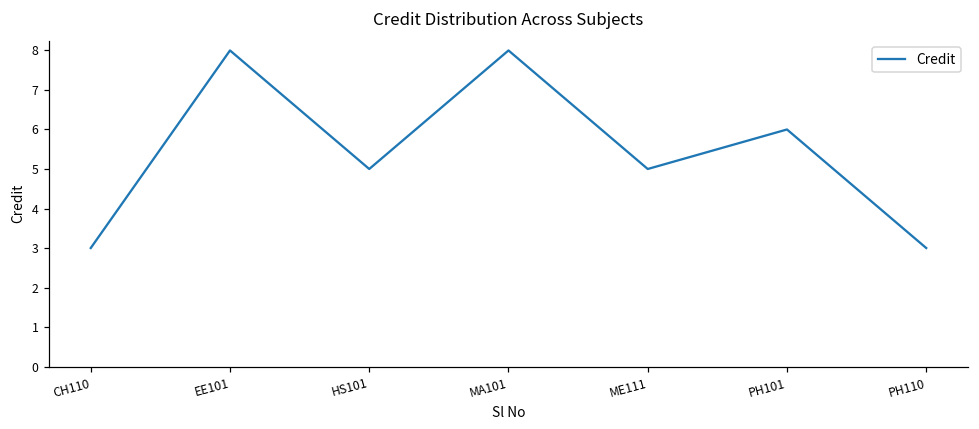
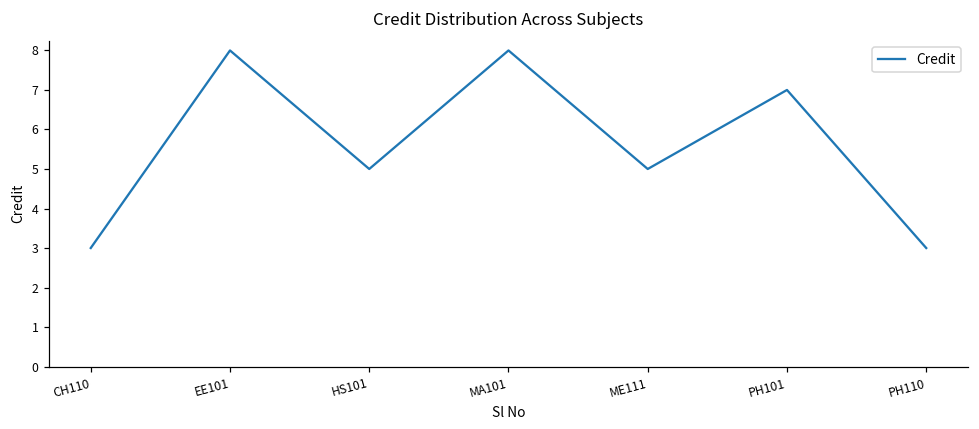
PH101: 6 -> 7
